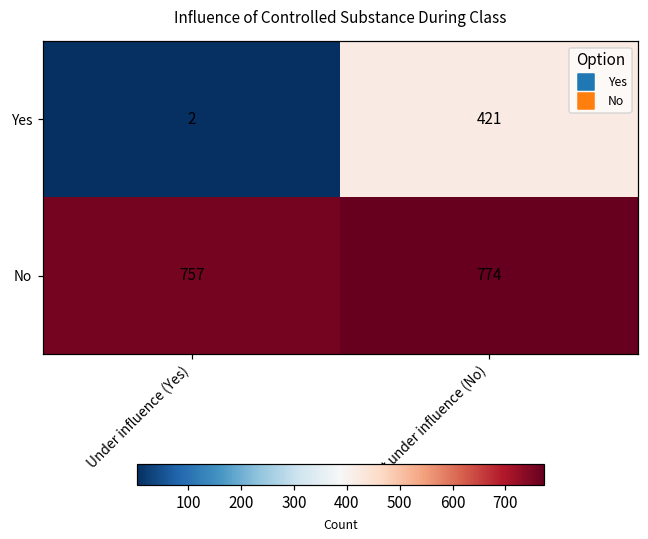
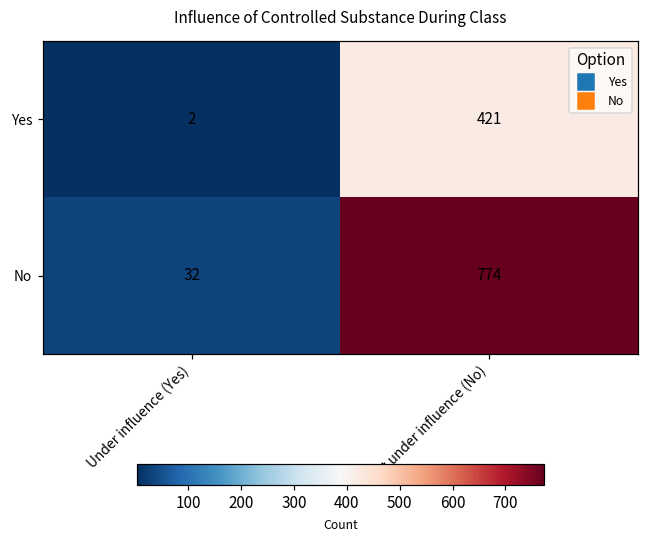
No, Under influence (Yes): 757 -> 32
